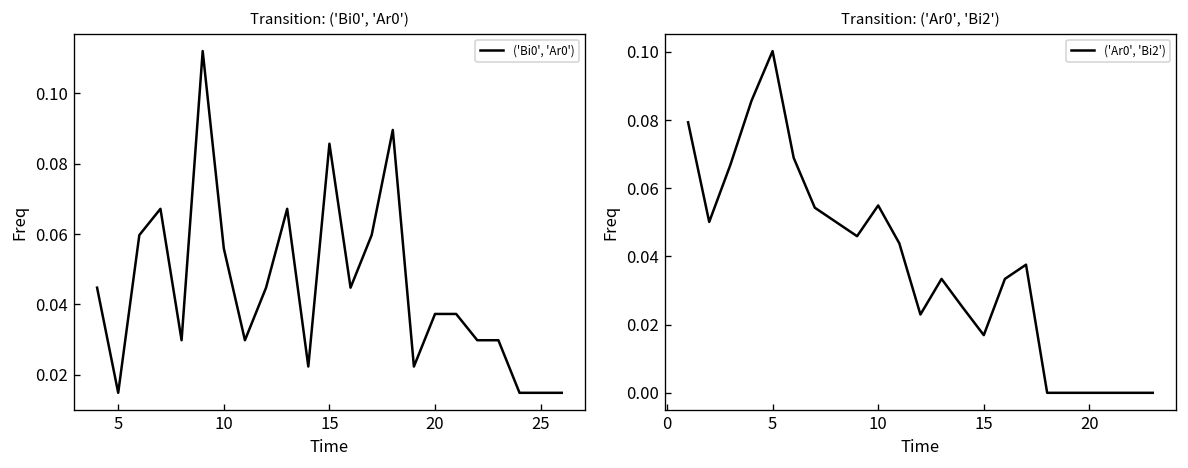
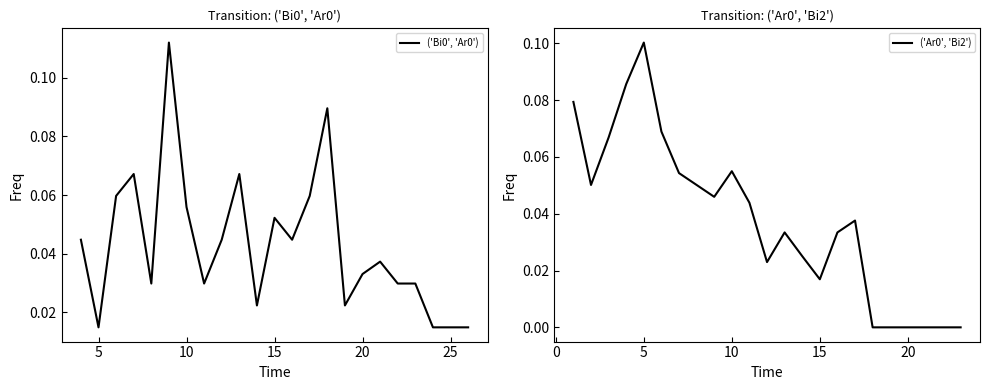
Transition: ('Bi0', 'Ar0'), 15: 0.086 -> 0.052
Transition: ('Bi0', 'Ar0'), 20: 0.037 -> 0.033
